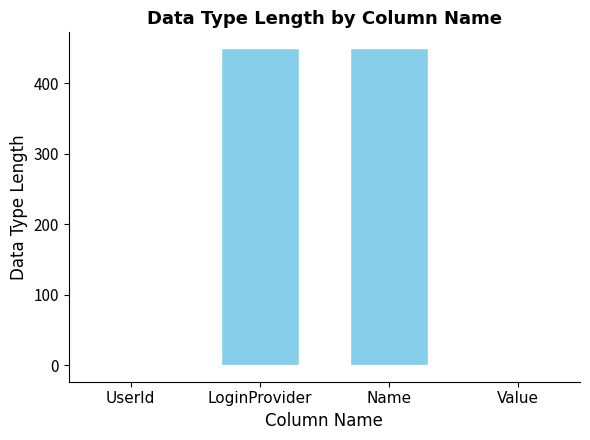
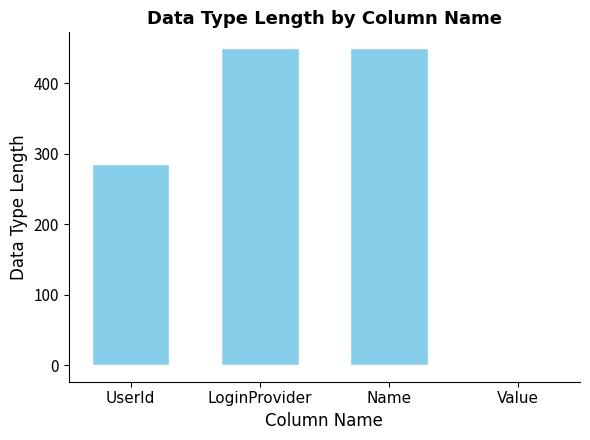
UserId: 0 -> 290
